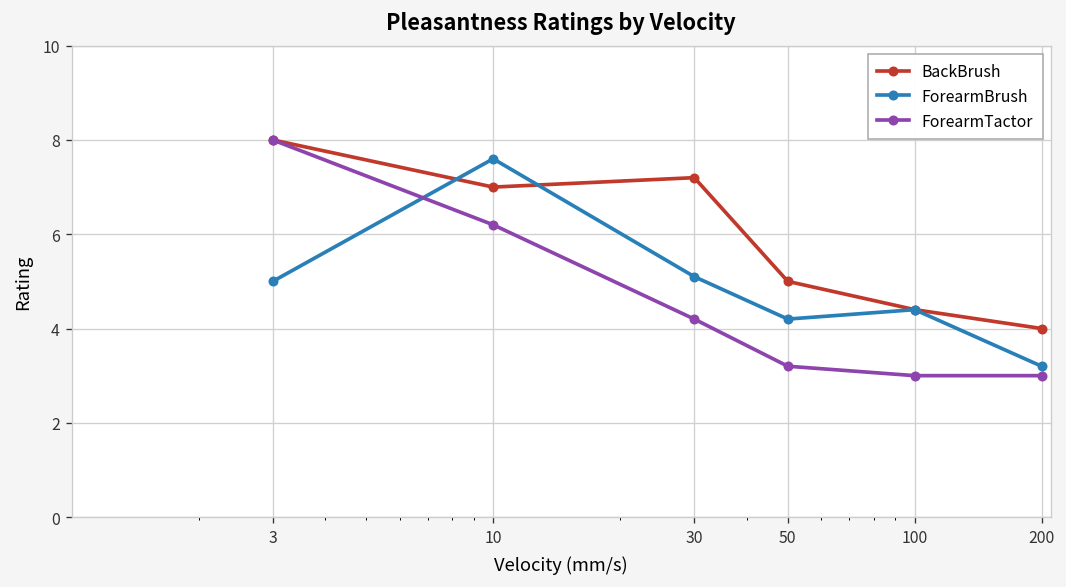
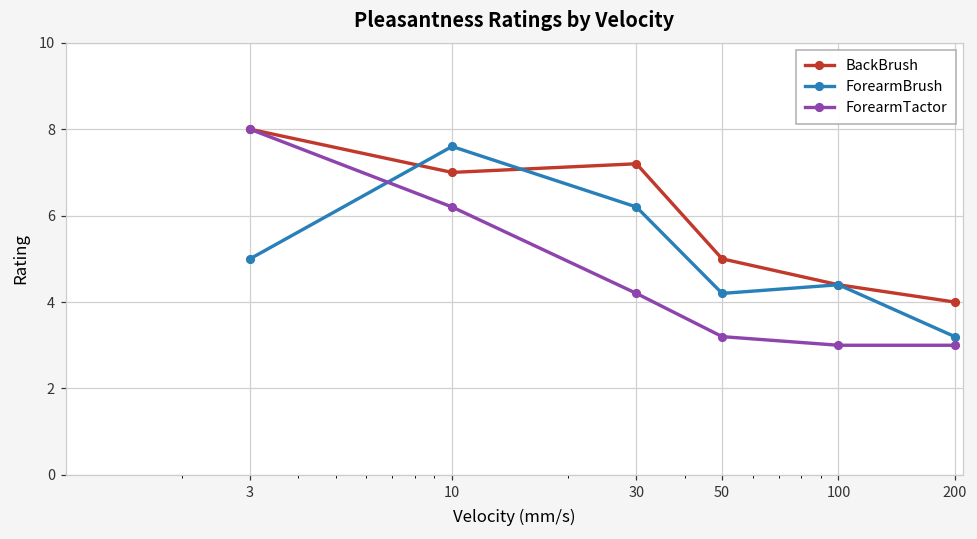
ForearmBrush, 30: 5.1 -> 6.2
